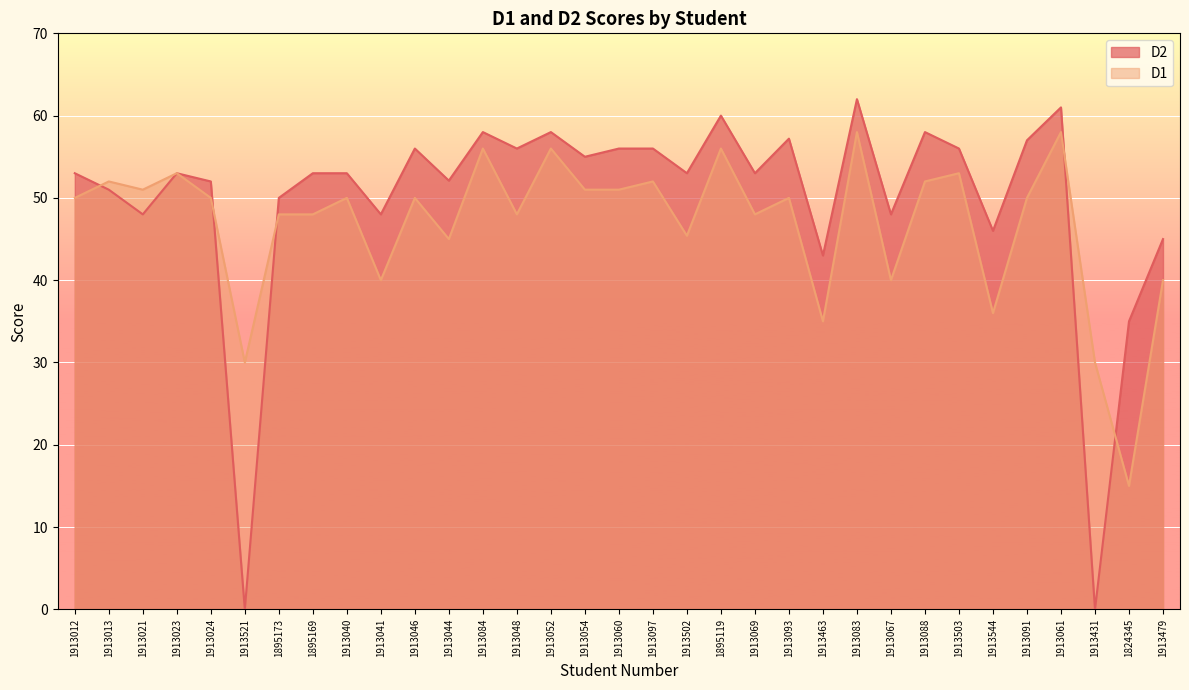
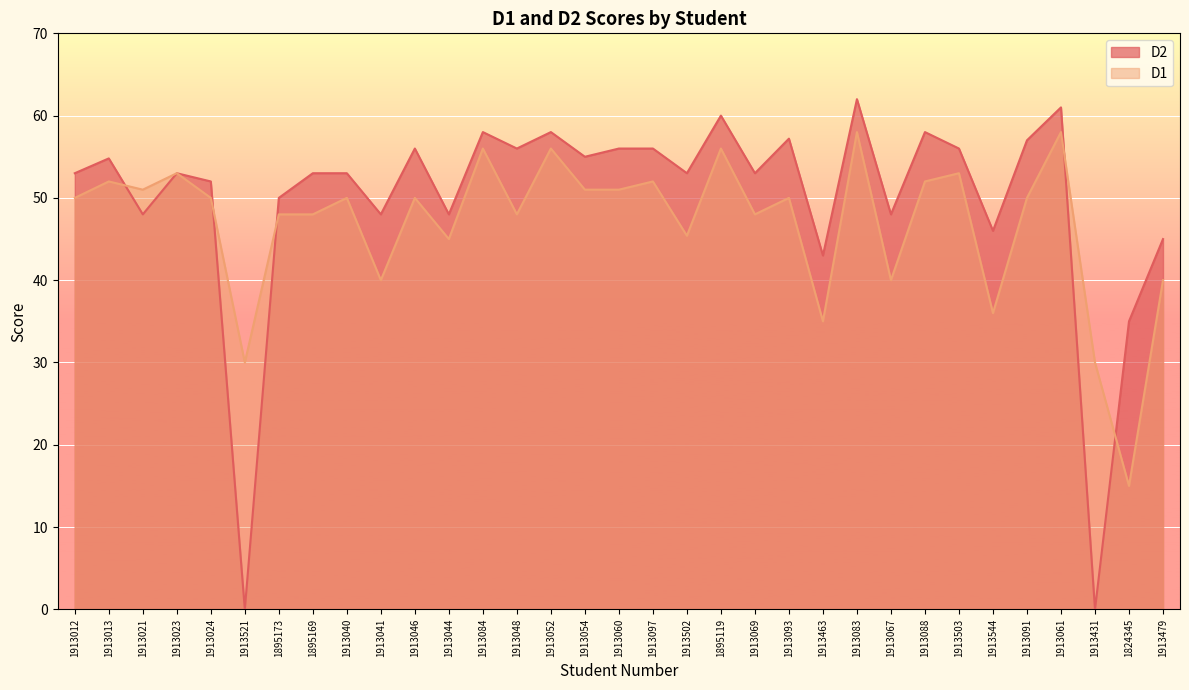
D2, 1913013: 51 -> 55
D2, 1913044: 52 -> 48
